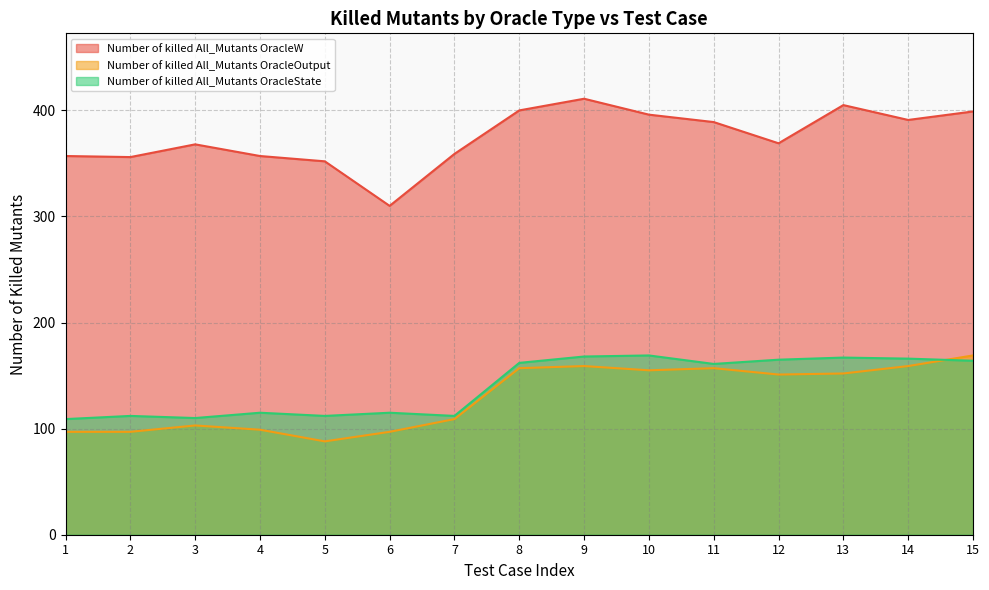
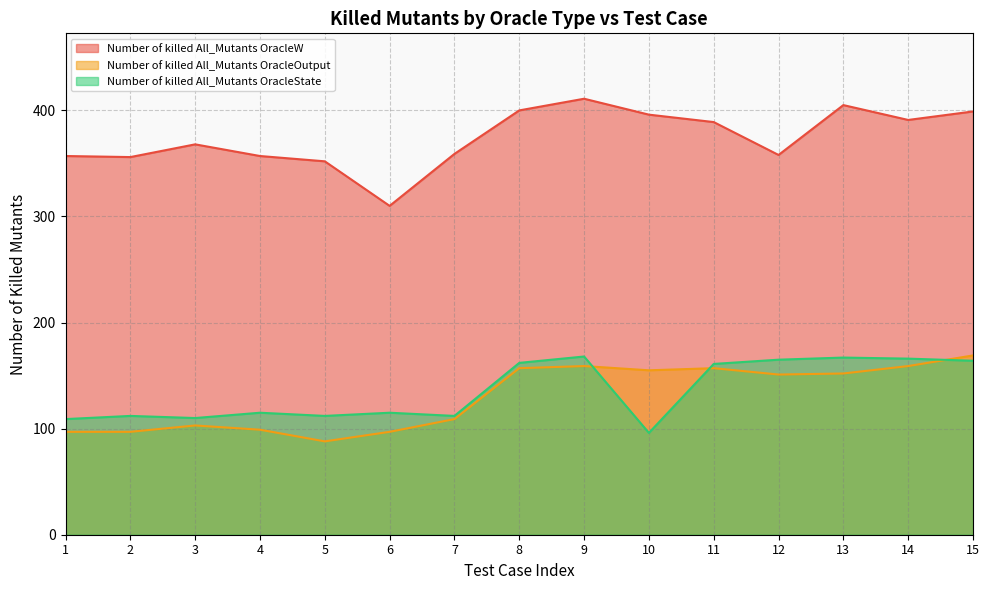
Number of killed All_Mutants OracleState, 10: 169 -> 96
Number of killed All_Mutants OracleW, 12: 369 -> 358
